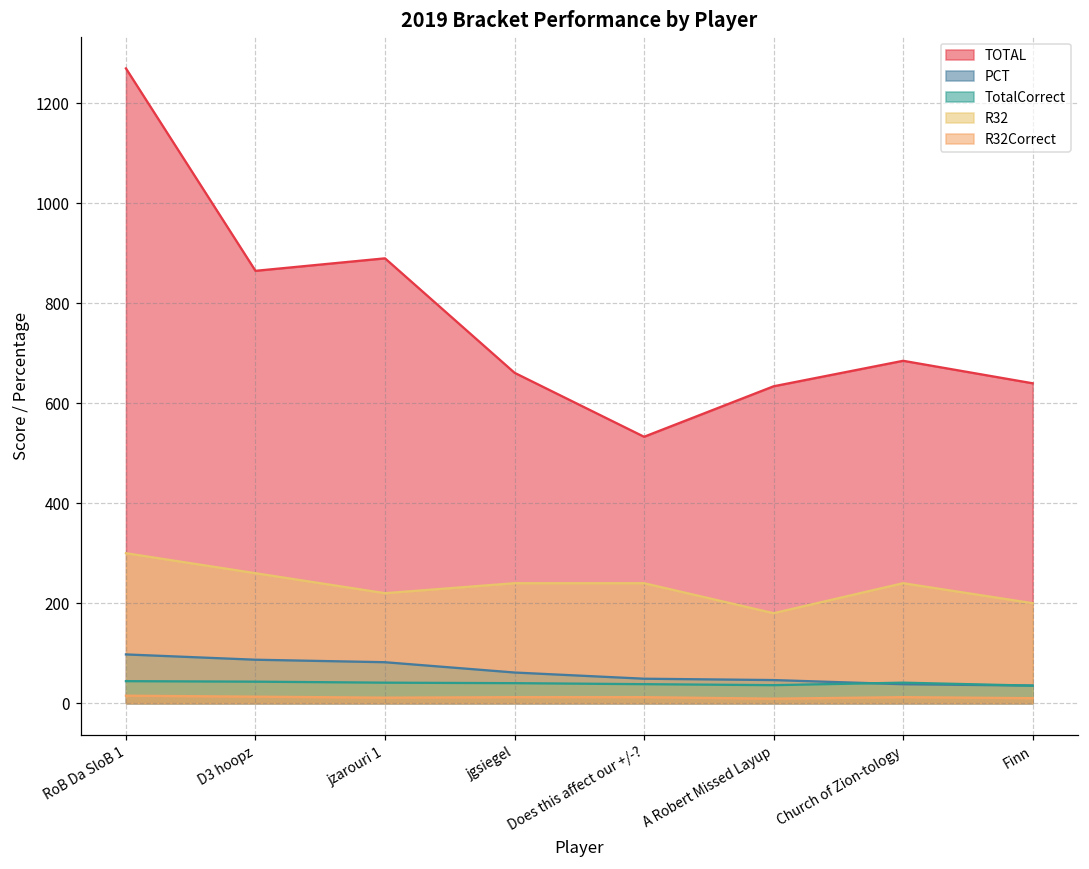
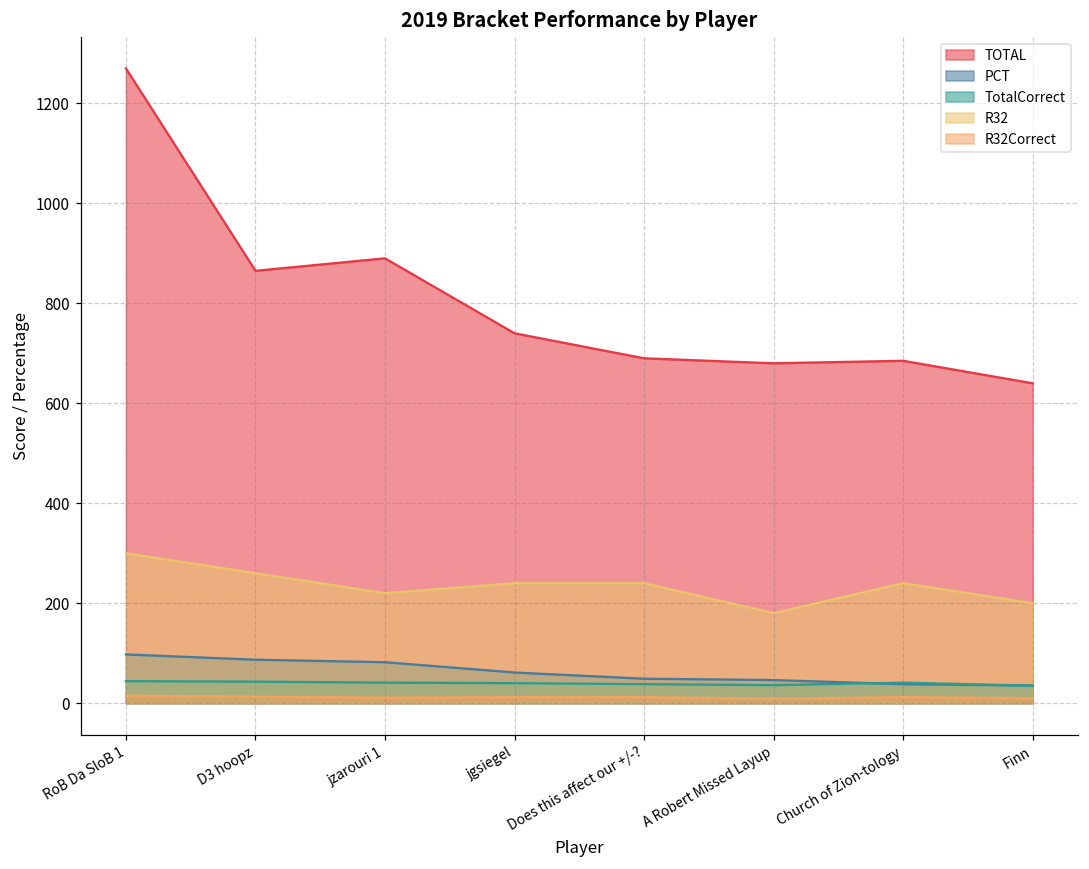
TOTAL, jgsiegel: 660 -> 740
TOTAL, Does this affect our +/-?: 530 -> 690
TOTAL, A Robert Missed Layup: 630 -> 680
